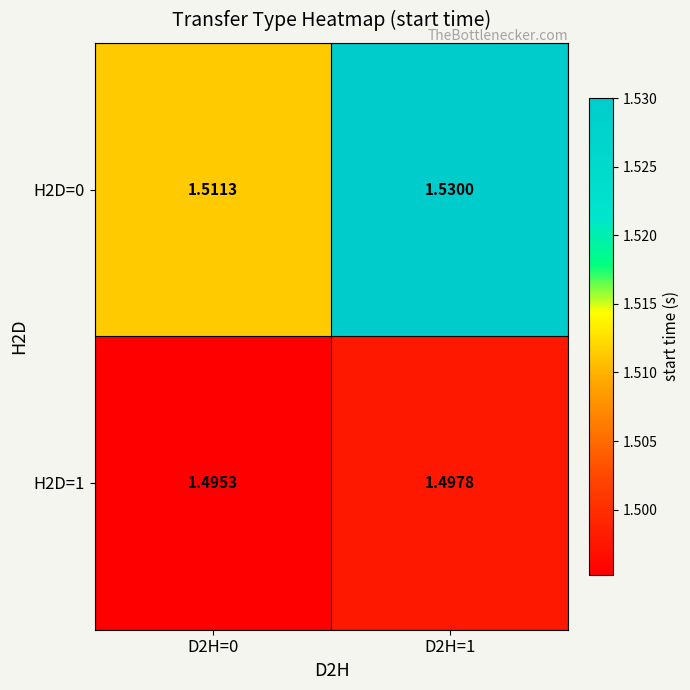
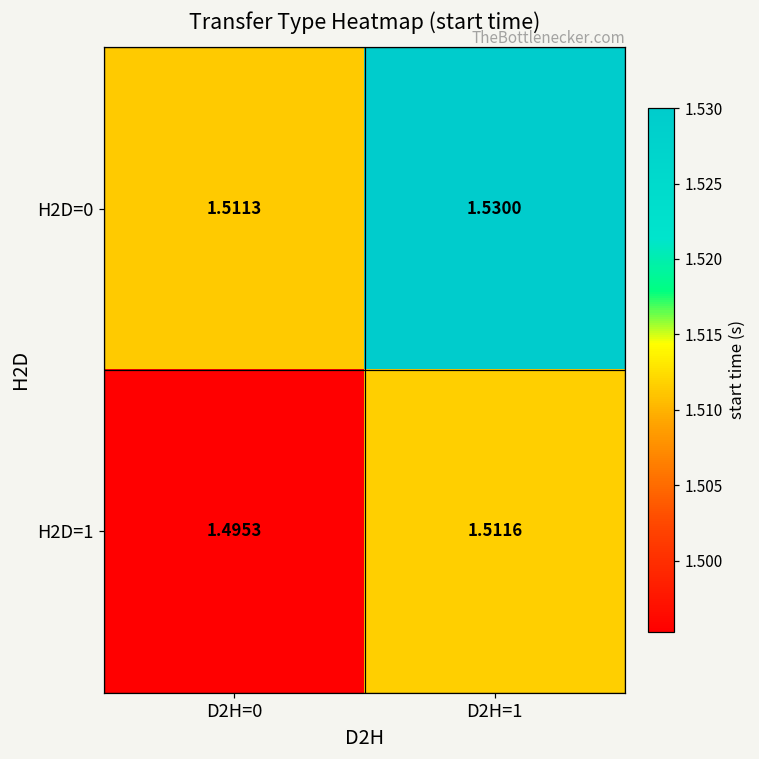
H2D=1, D2H=1: 1.4978 -> 1.5116
